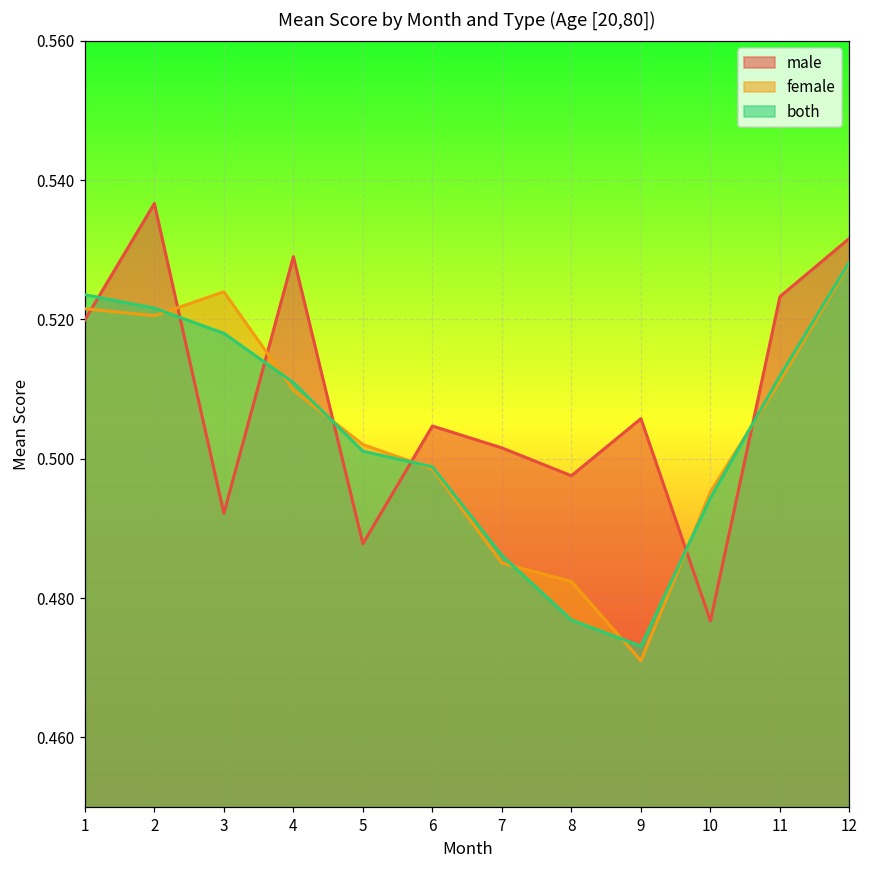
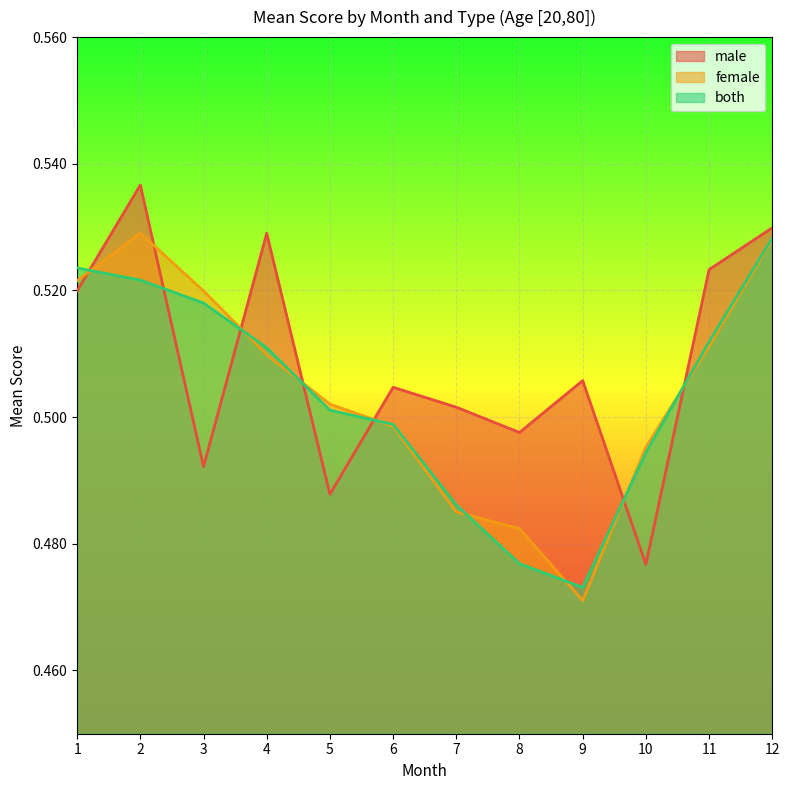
female, 2: 0.521 -> 0.529
female, 3: 0.524 -> 0.520
male, 12: 0.532 -> 0.530
